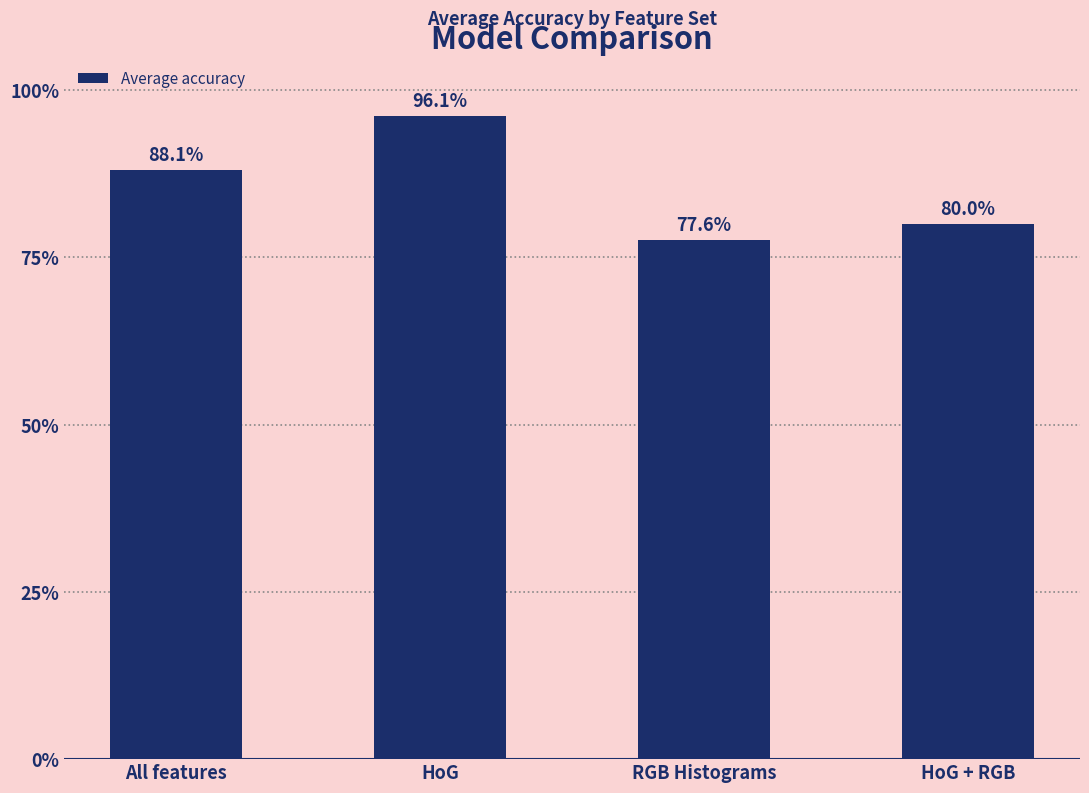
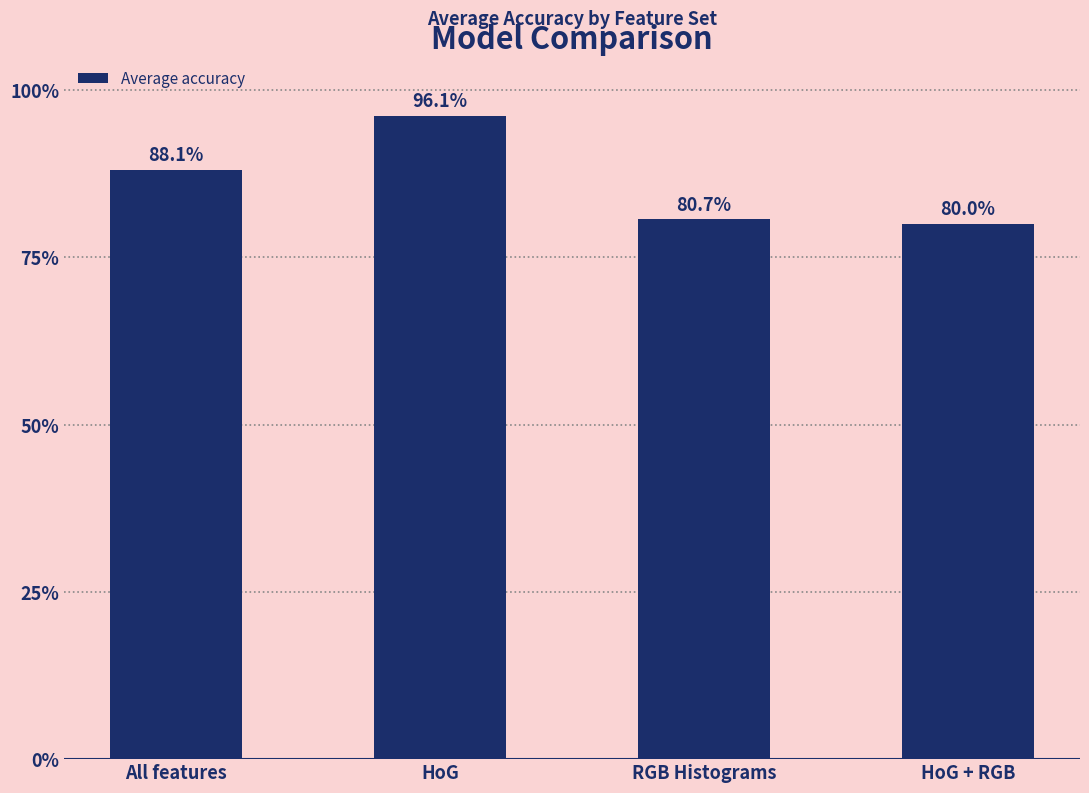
RGB Histograms: 77.6% -> 80.7%
